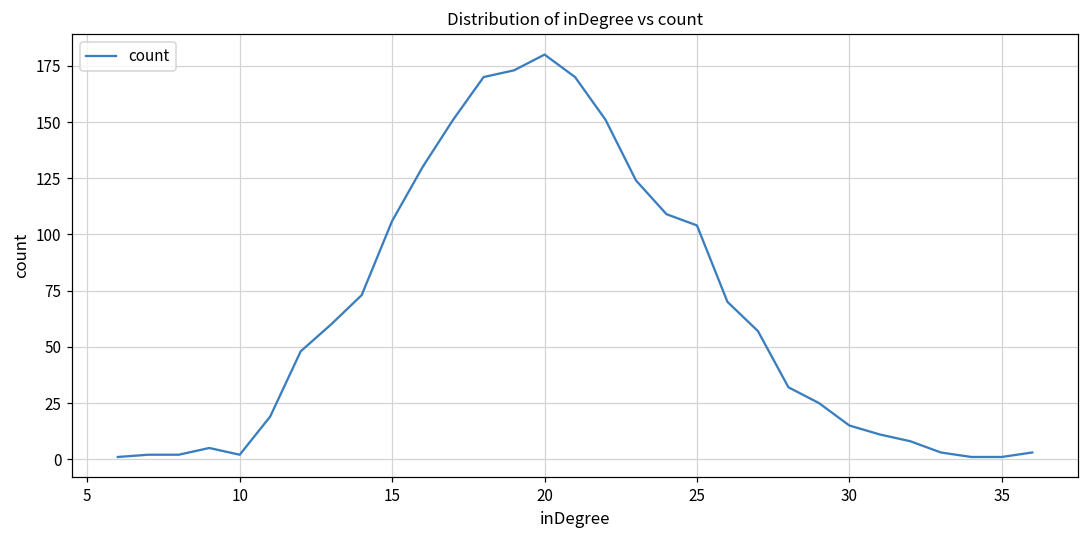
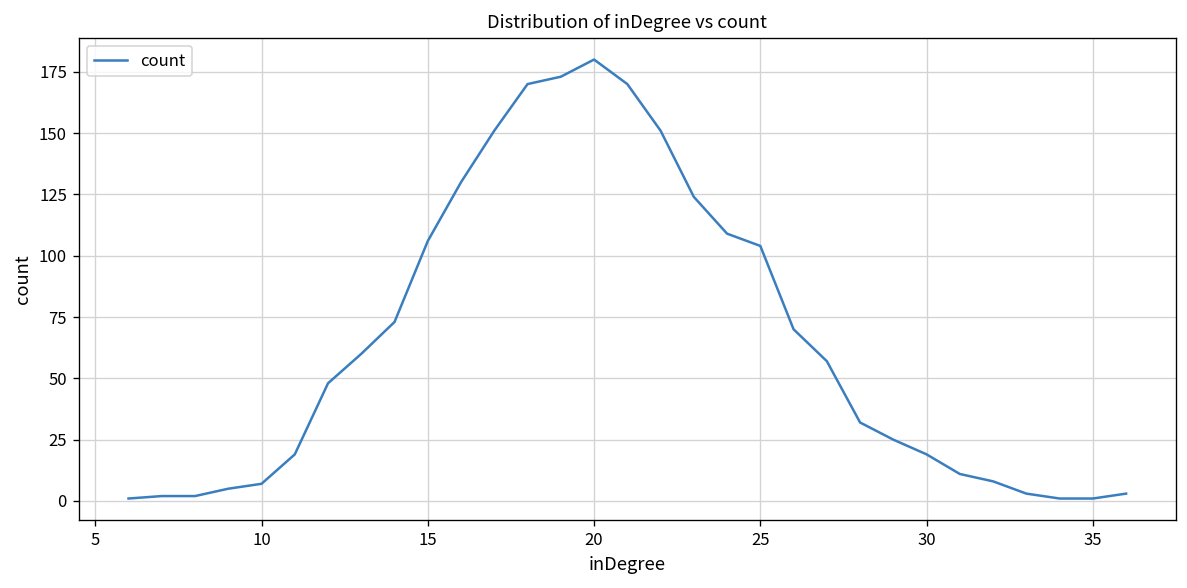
10: 2 -> 7
30: 15 -> 19
